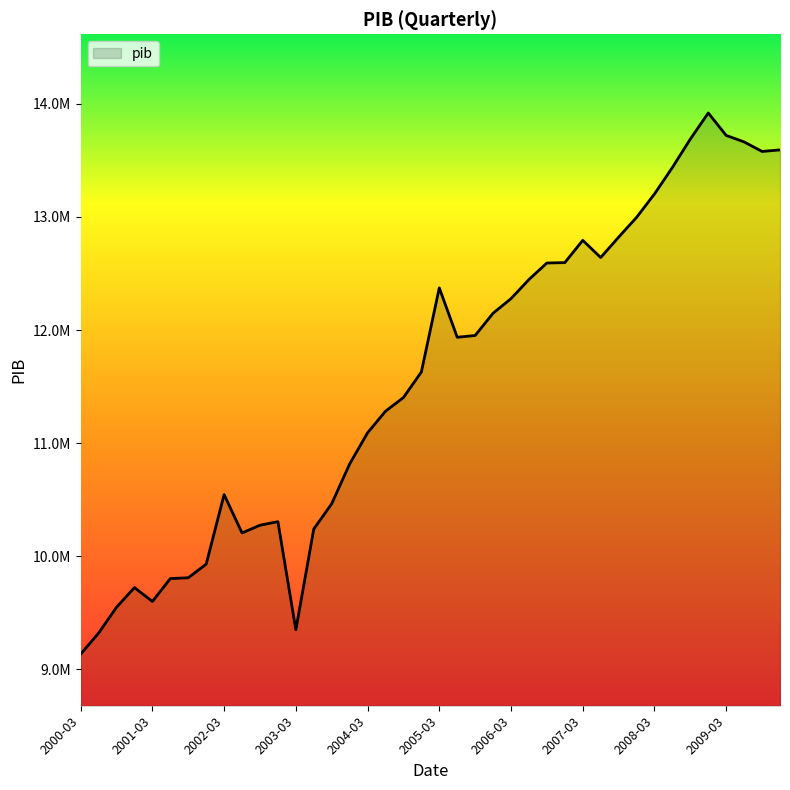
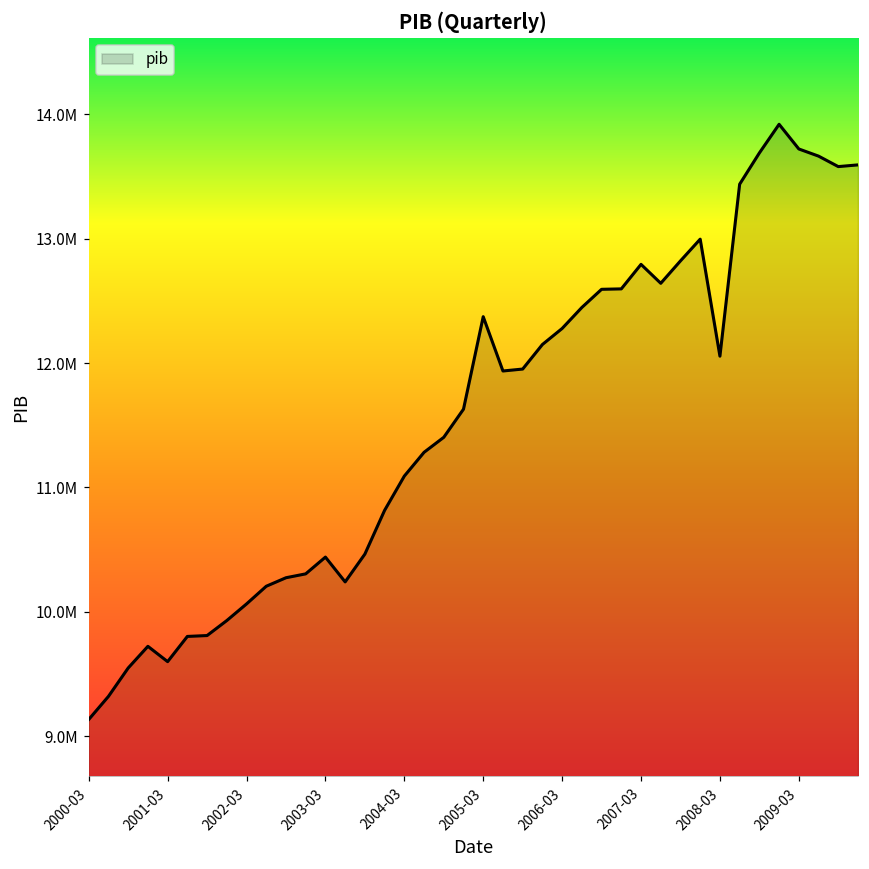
2002-03: 10550000 -> 10060000
2003-03: 9350000 -> 10440000
2008-03: 13200000 -> 12060000
